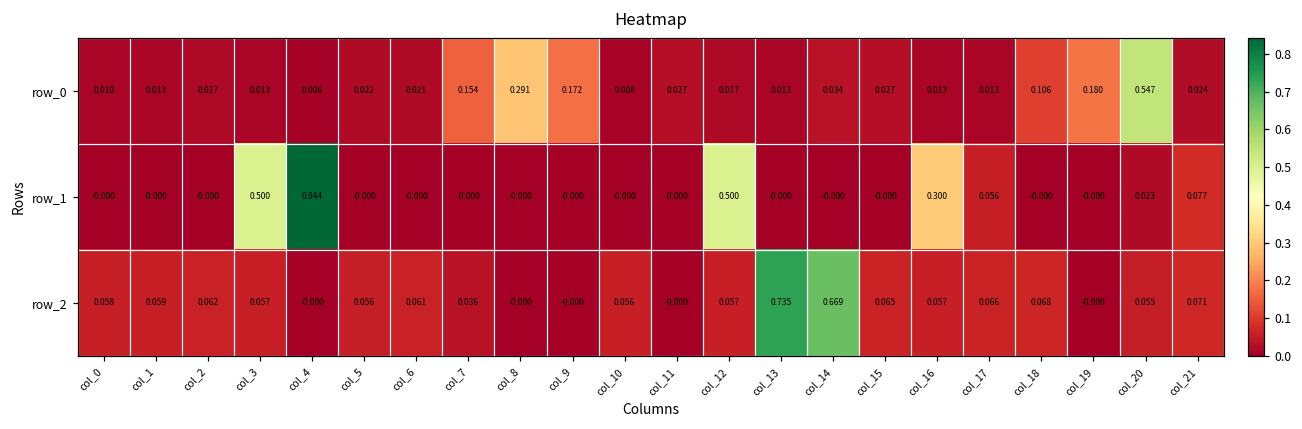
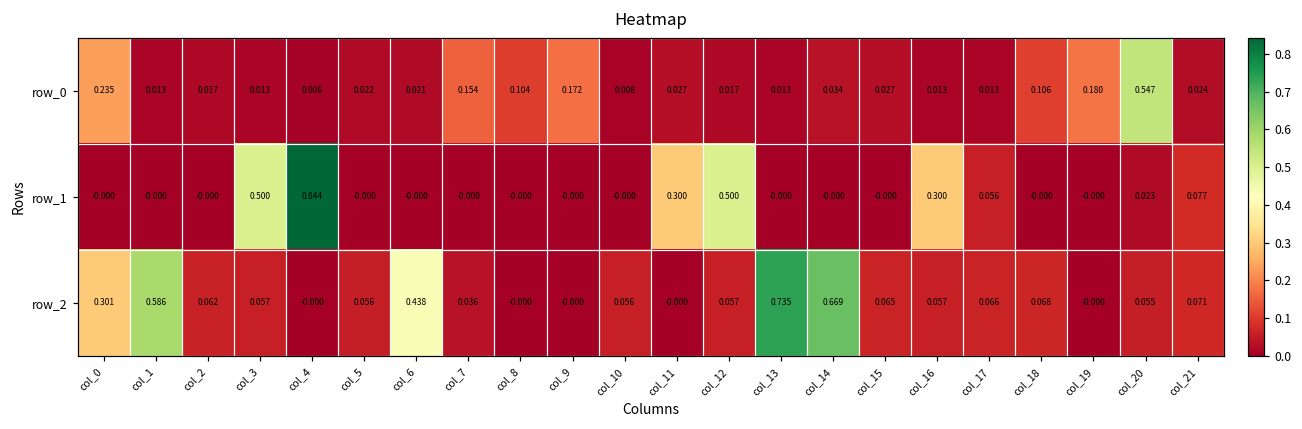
row_0, col_0: 0.010 -> 0.235
row_0, col_8: 0.291 -> 0.104
row_1, col_11: -0.000 -> 0.300
row_2, col_0: 0.058 -> 0.301
row_2, col_1: 0.059 -> 0.586
row_2, col_6: 0.061 -> 0.438
